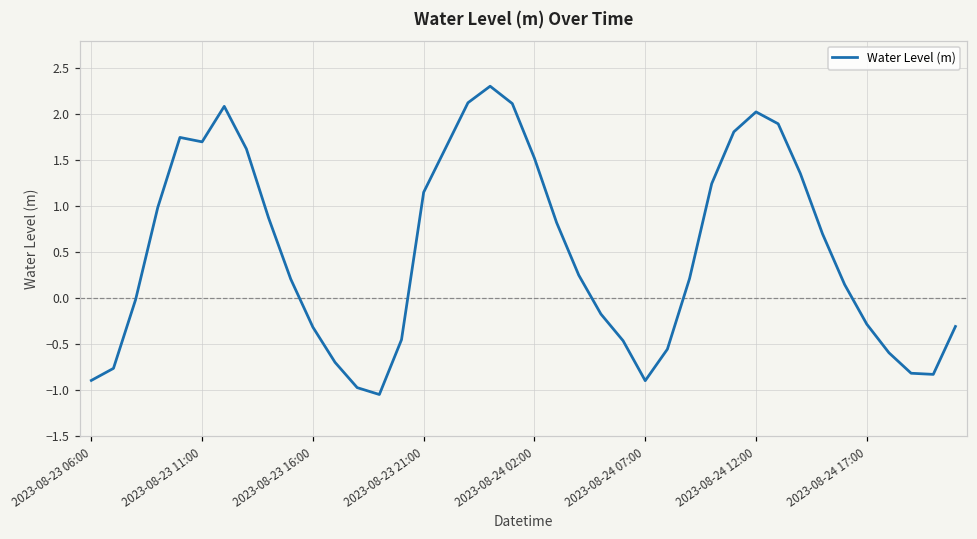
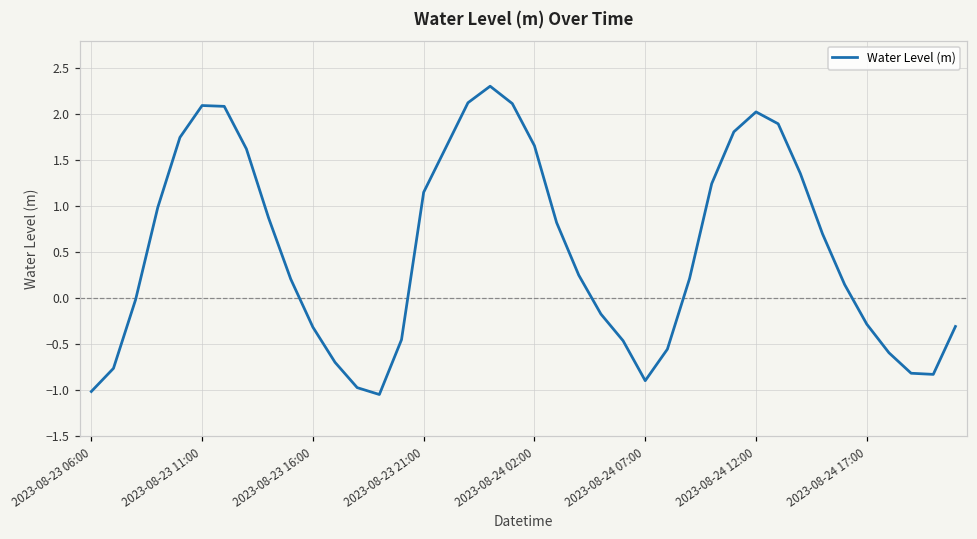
2023-08-23 06:00: -0.9 -> -1.0
2023-08-23 11:00: 1.7 -> 2.1
2023-08-24 02:00: 1.5 -> 1.7
